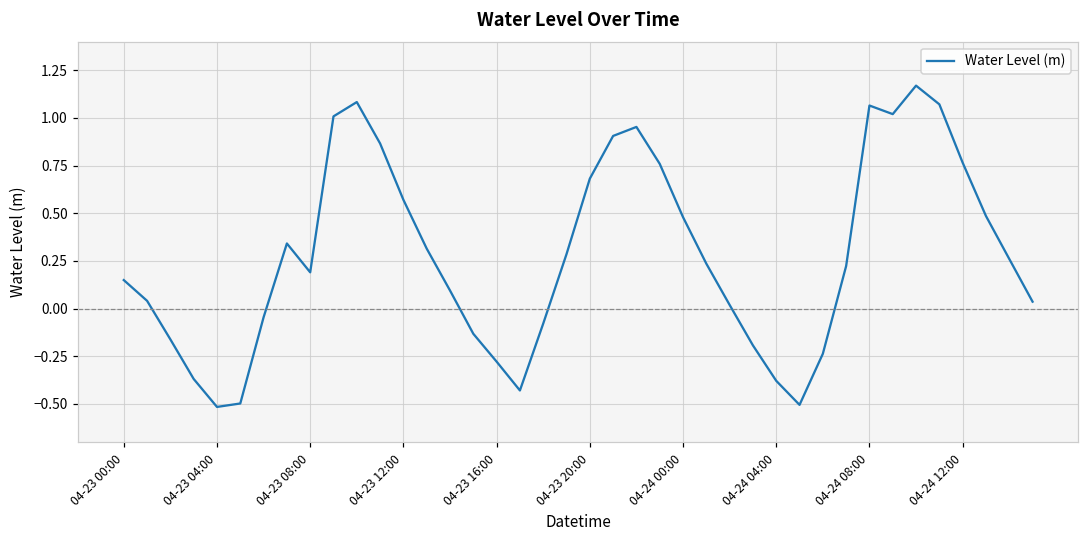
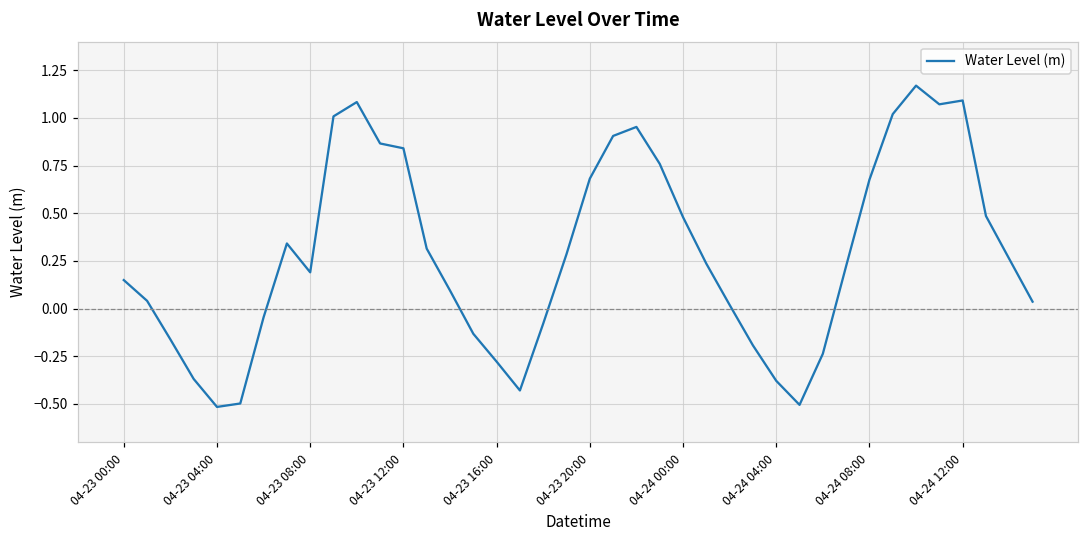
04-23 12:00: 0.57 -> 0.84
04-24 08:00: 1.07 -> 0.68
04-24 12:00: 0.77 -> 1.09
